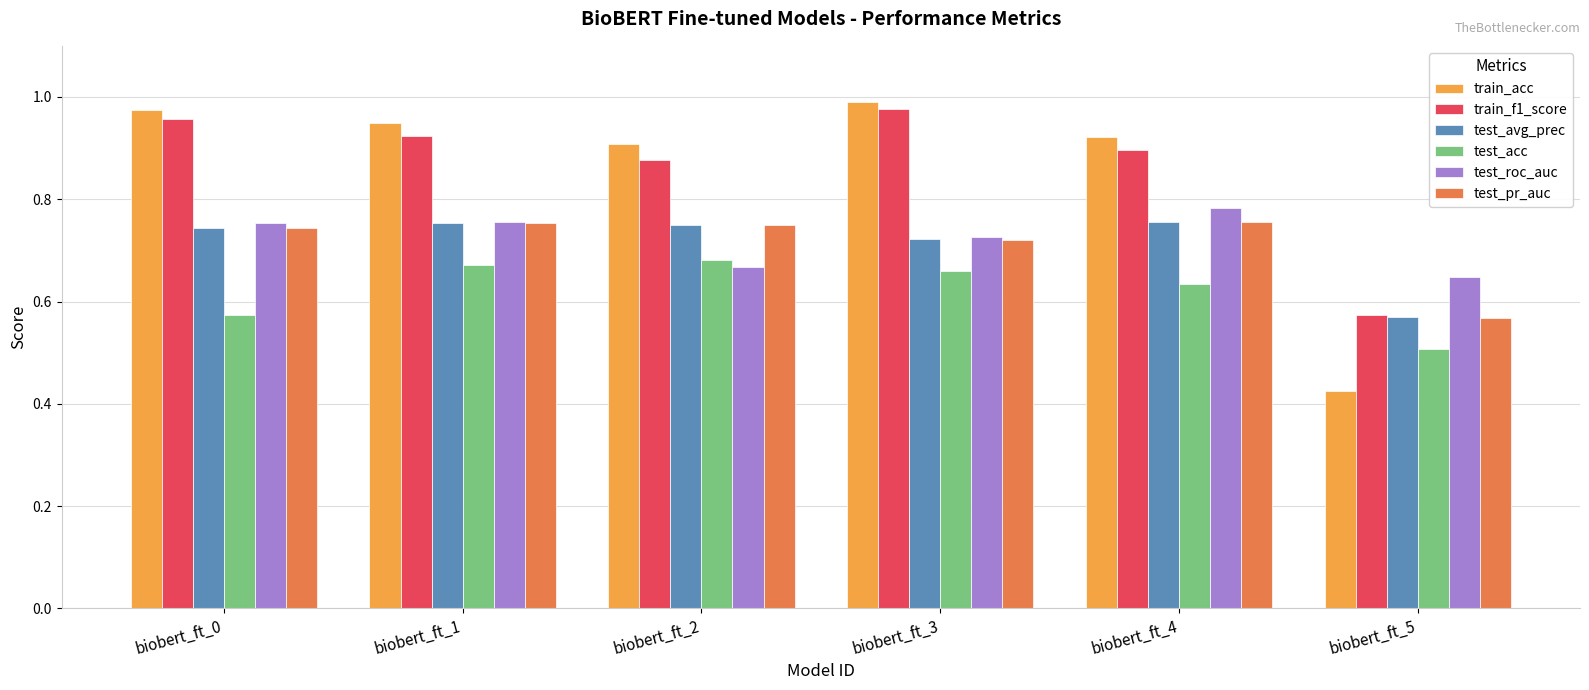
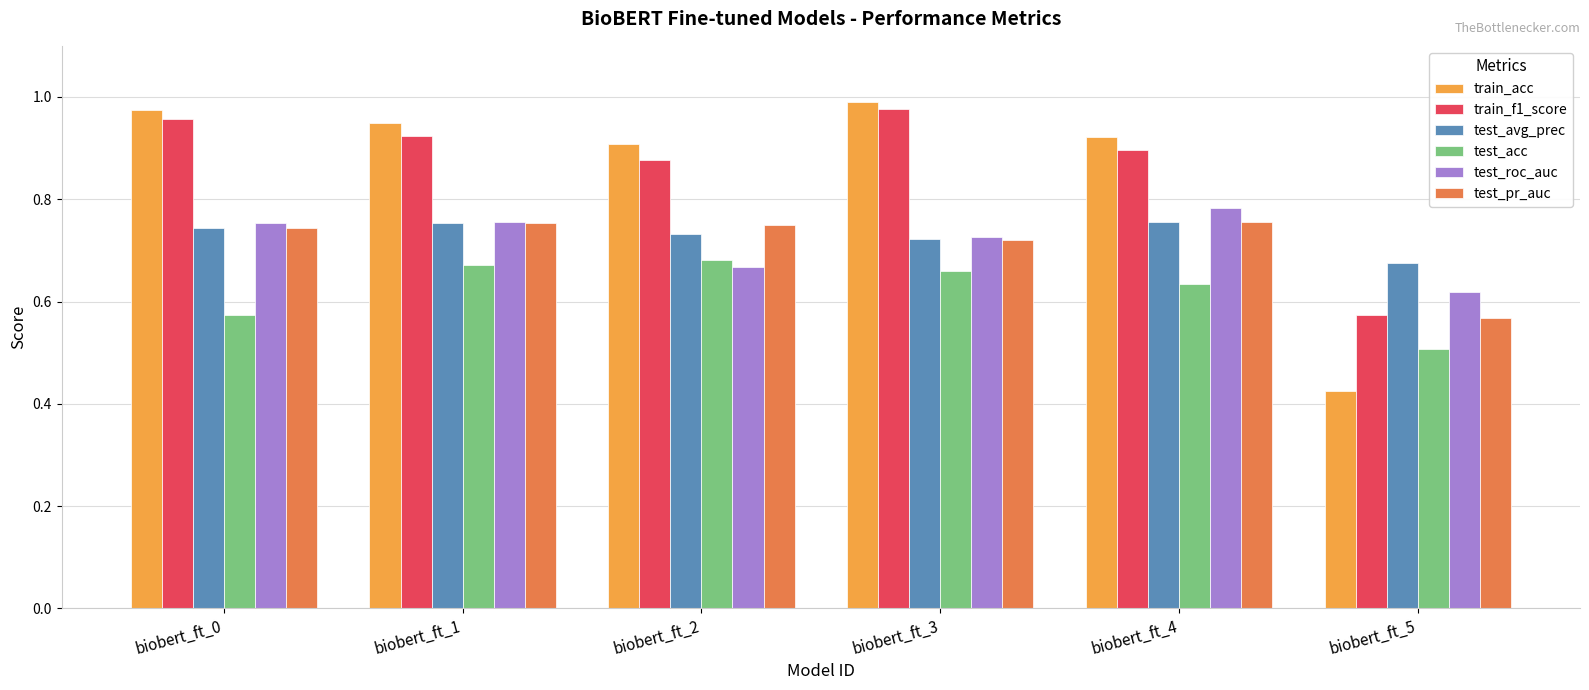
test_avg_prec, biobert_ft_2: 0.75 -> 0.73
test_avg_prec, biobert_ft_5: 0.57 -> 0.68
test_roc_auc, biobert_ft_5: 0.65 -> 0.62
